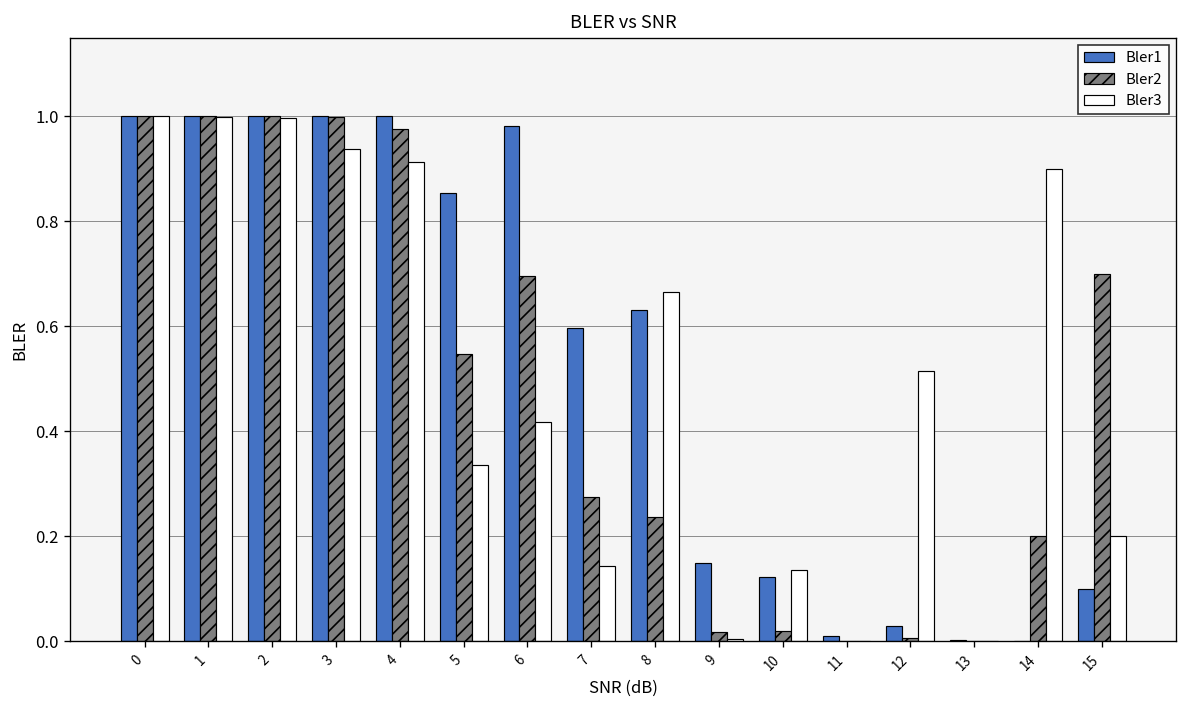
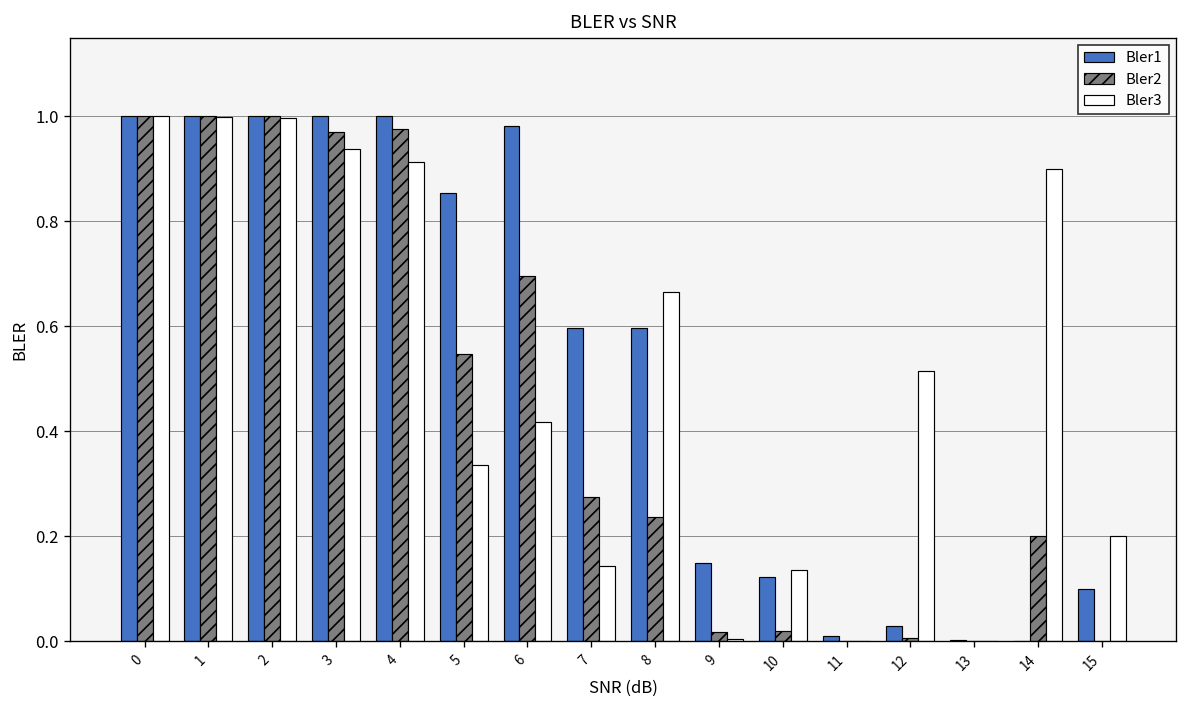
Bler2, 3: 1.00 -> 0.97
Bler1, 8: 0.63 -> 0.60
Bler2, 15: 0.7 -> 0.0
